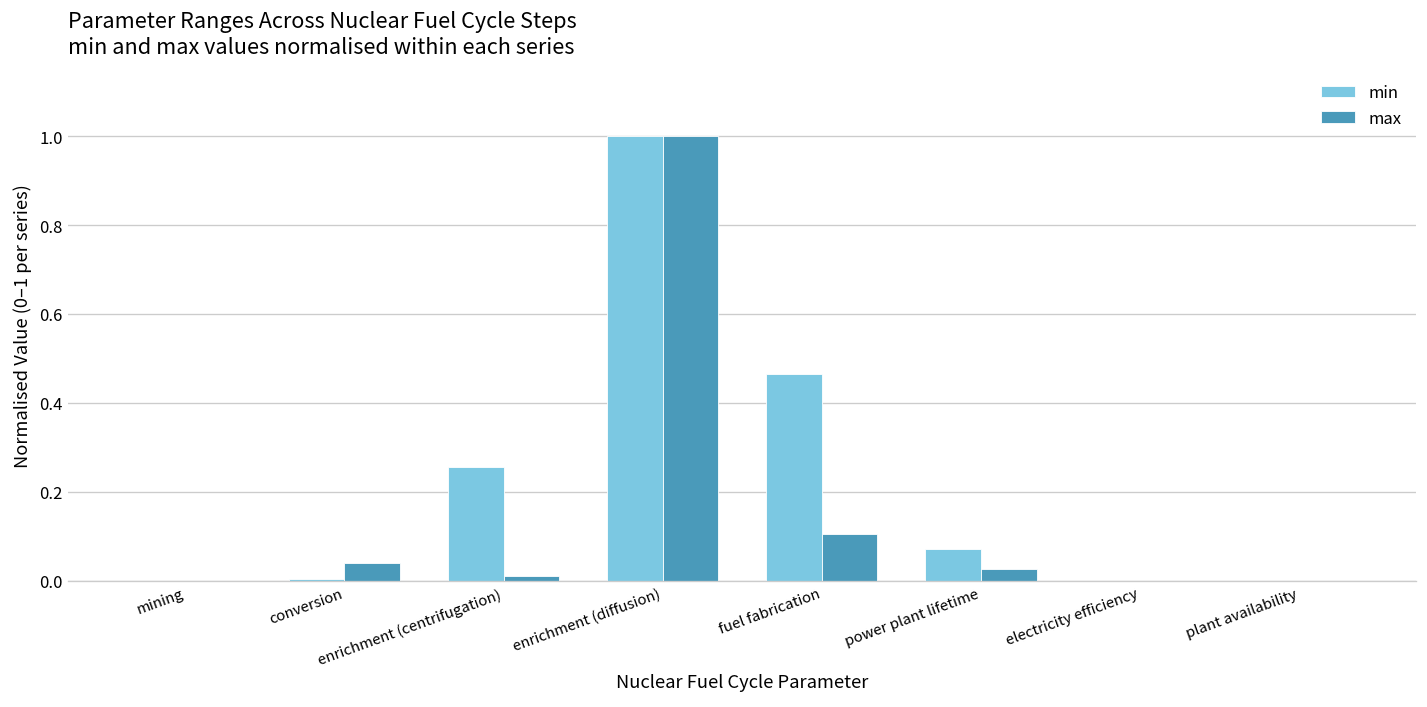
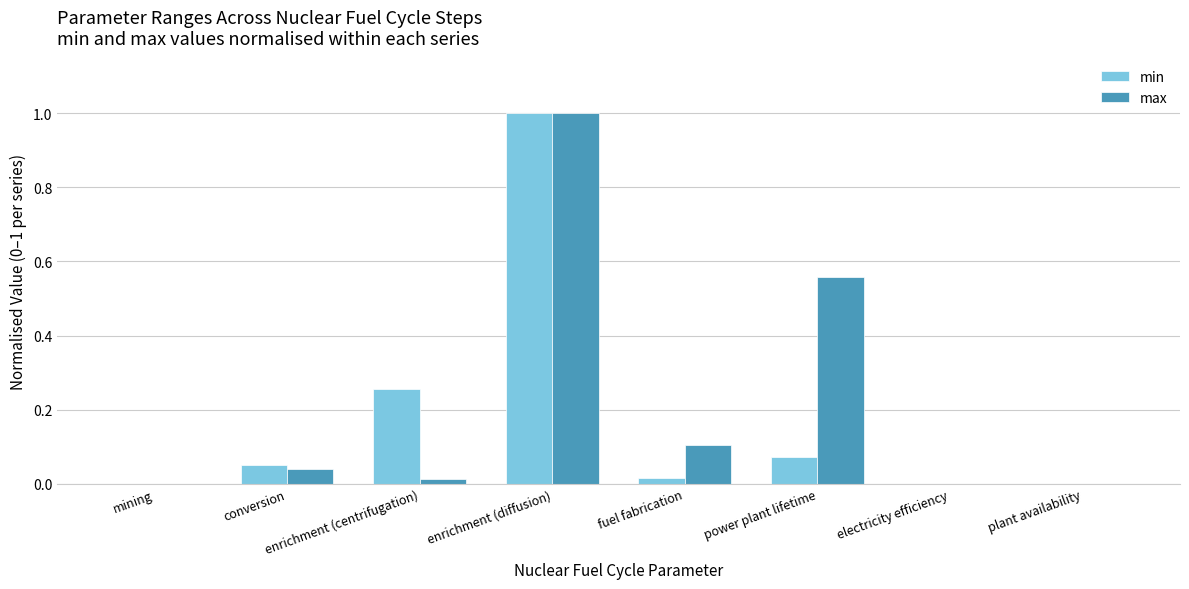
min, conversion: 0.00 -> 0.05
min, fuel fabrication: 0.46 -> 0.01
max, power plant lifetime: 0.03 -> 0.56
